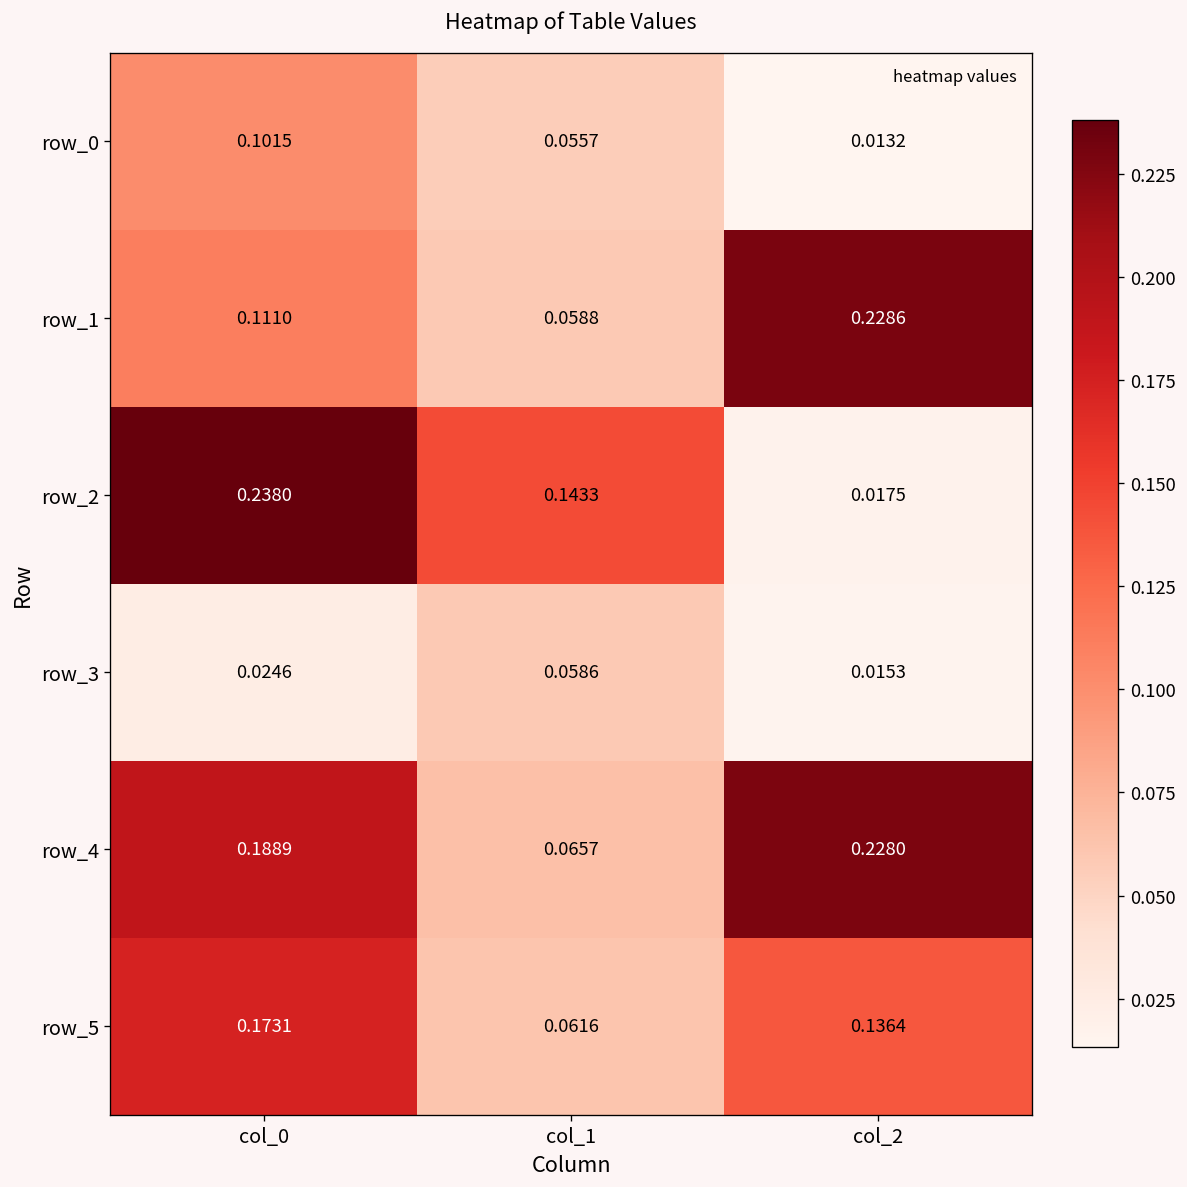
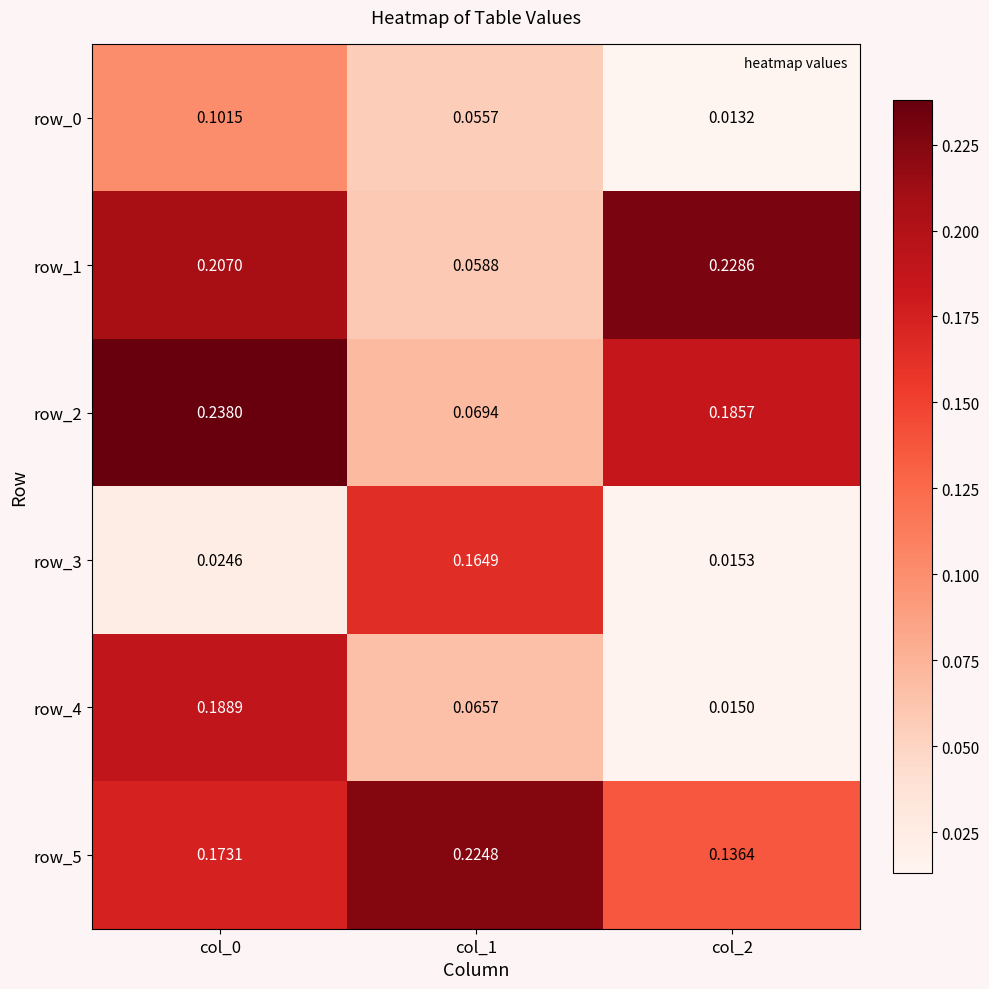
row_1, col_0: 0.1110 -> 0.2070
row_2, col_1: 0.1433 -> 0.0694
row_2, col_2: 0.0175 -> 0.1857
row_3, col_1: 0.0586 -> 0.1649
row_4, col_2: 0.2280 -> 0.0150
row_5, col_1: 0.0616 -> 0.2248
